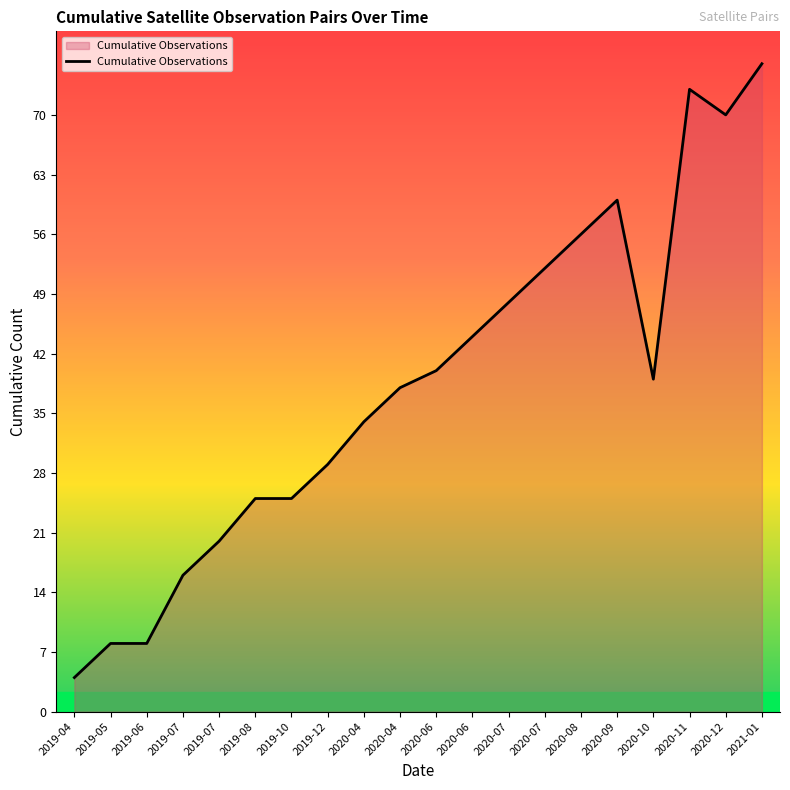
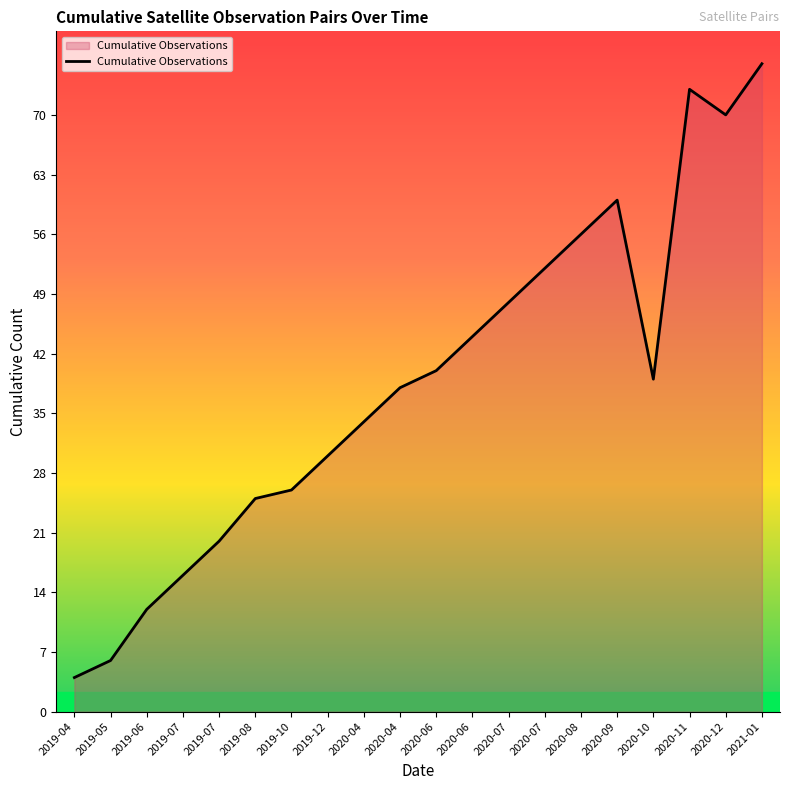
2019-05: 8 -> 6
2019-06: 8 -> 12
2019-10: 25 -> 26
2019-12: 29 -> 30
